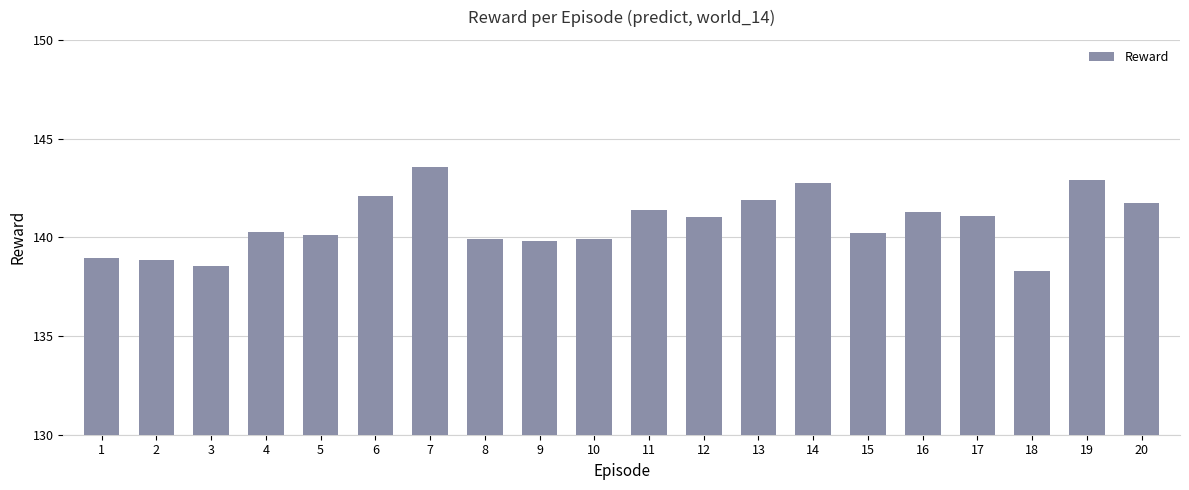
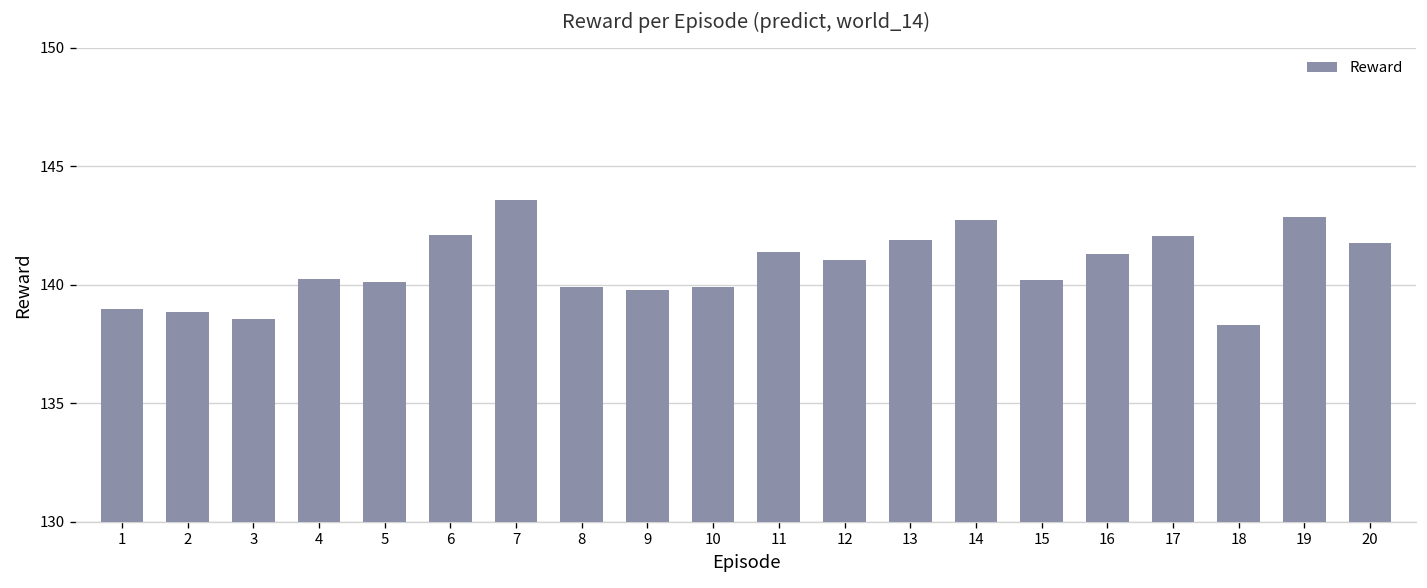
17: 141.1 -> 142.1
